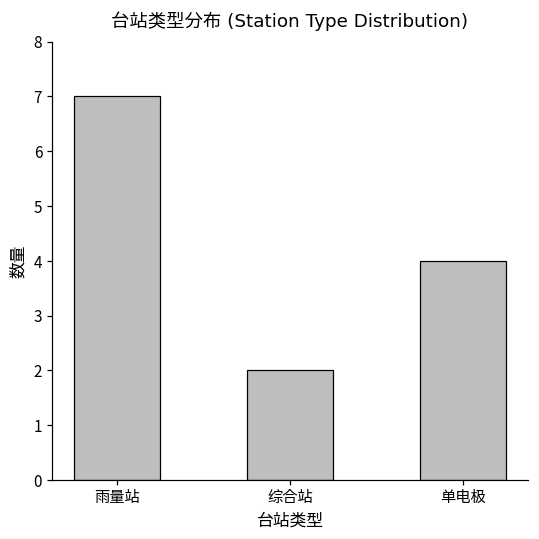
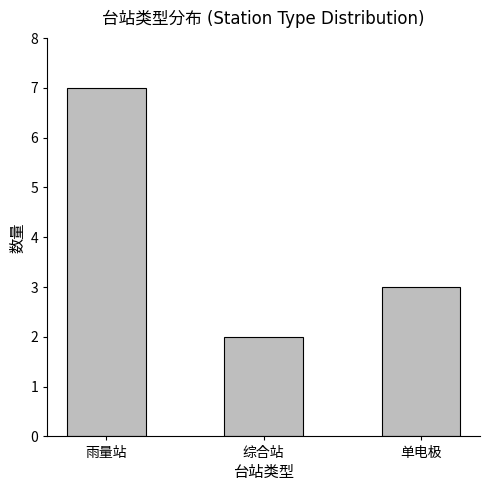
单电极: 4 -> 3
